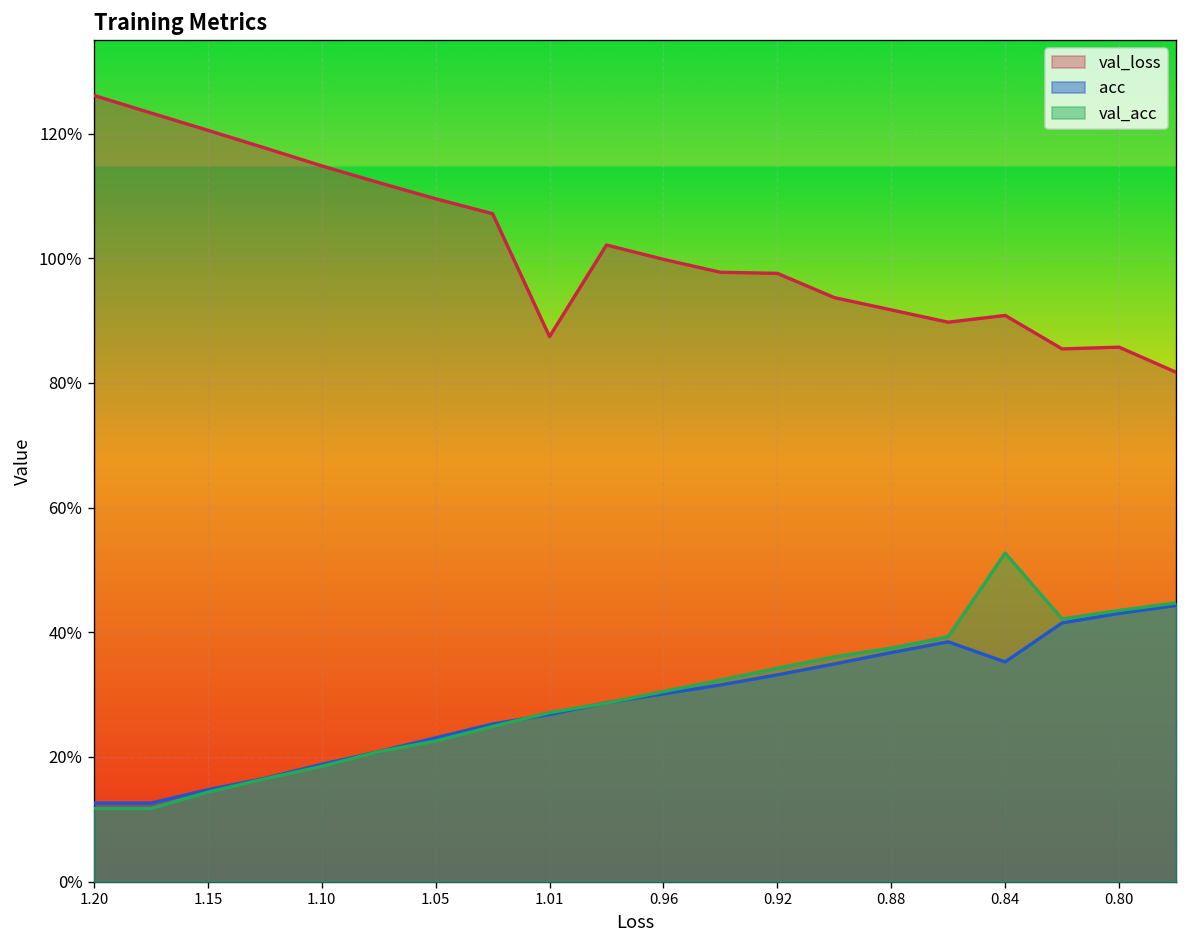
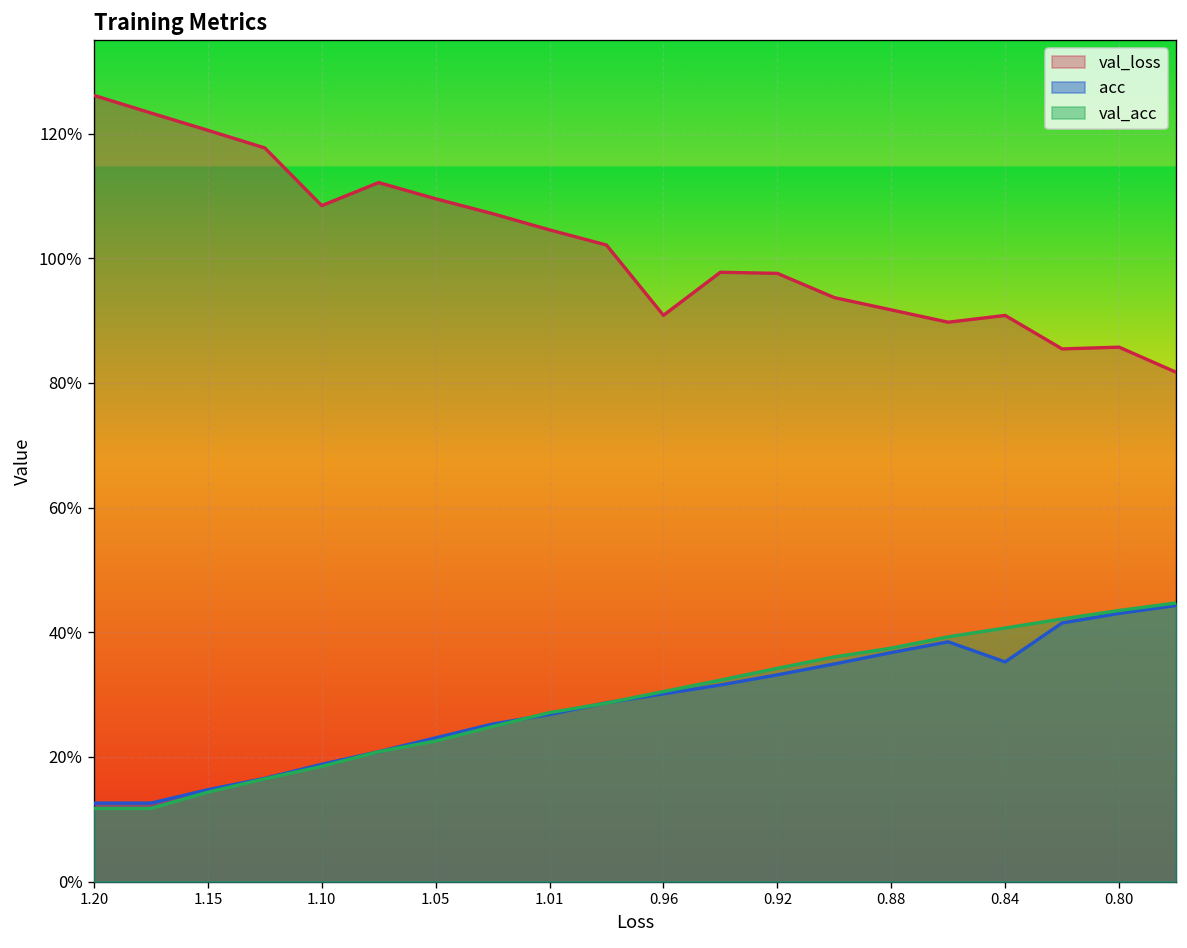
val_loss, 1.10: 115% -> 108%
val_loss, 1.01: 87% -> 105%
val_loss, 0.96: 100% -> 91%
val_acc, 0.84: 53% -> 41%
